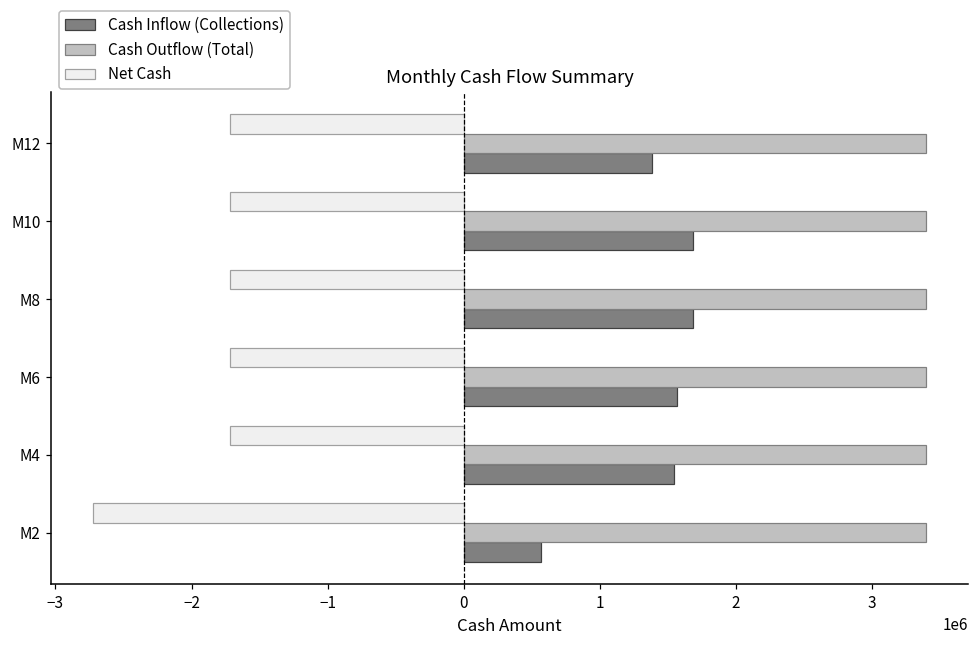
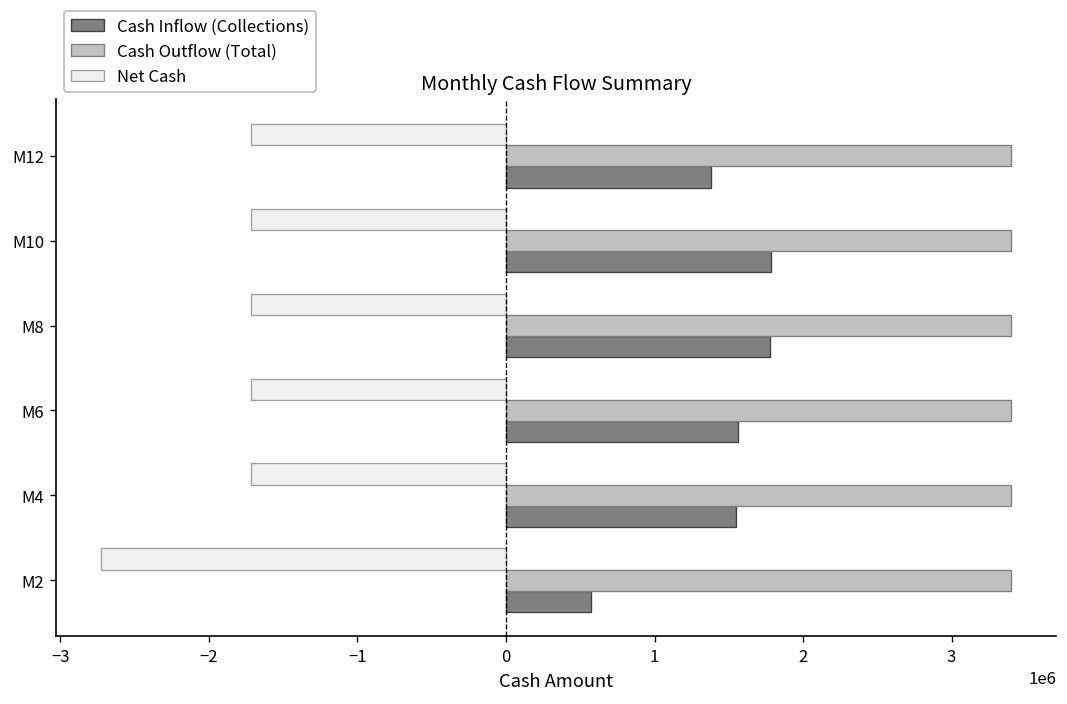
Cash Inflow (Collections), M10: 1680000 -> 1790000
Cash Inflow (Collections), M8: 1680000 -> 1780000
